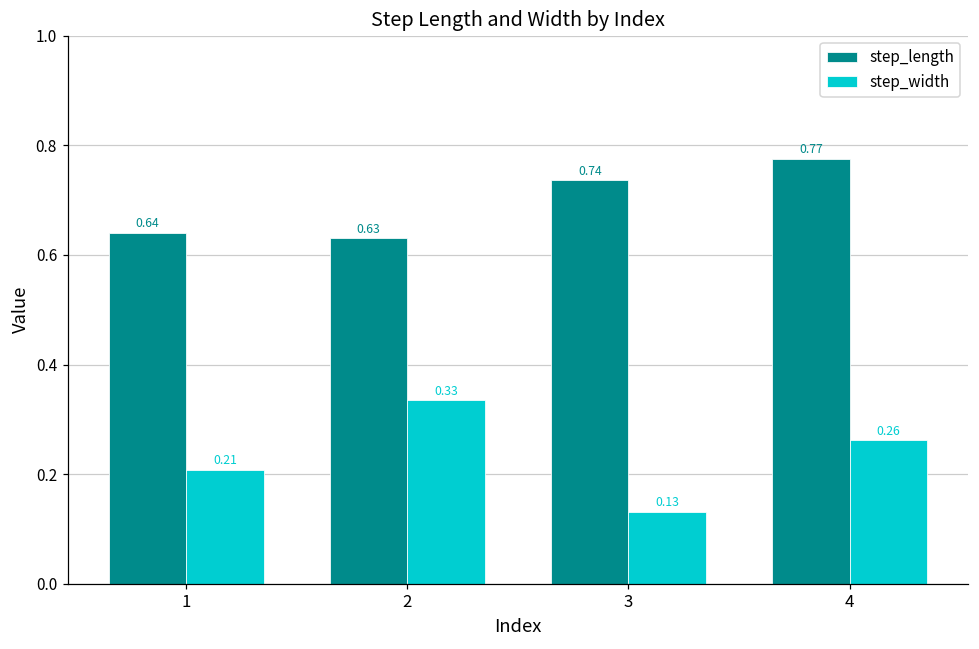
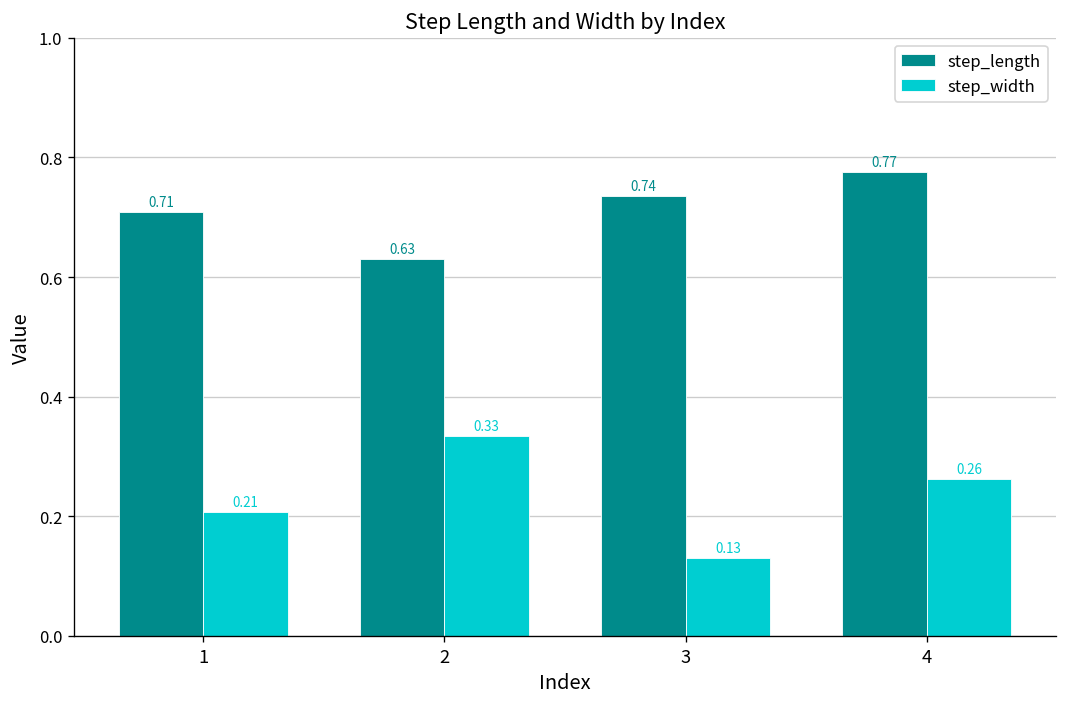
step_length, 1: 0.64 -> 0.71
